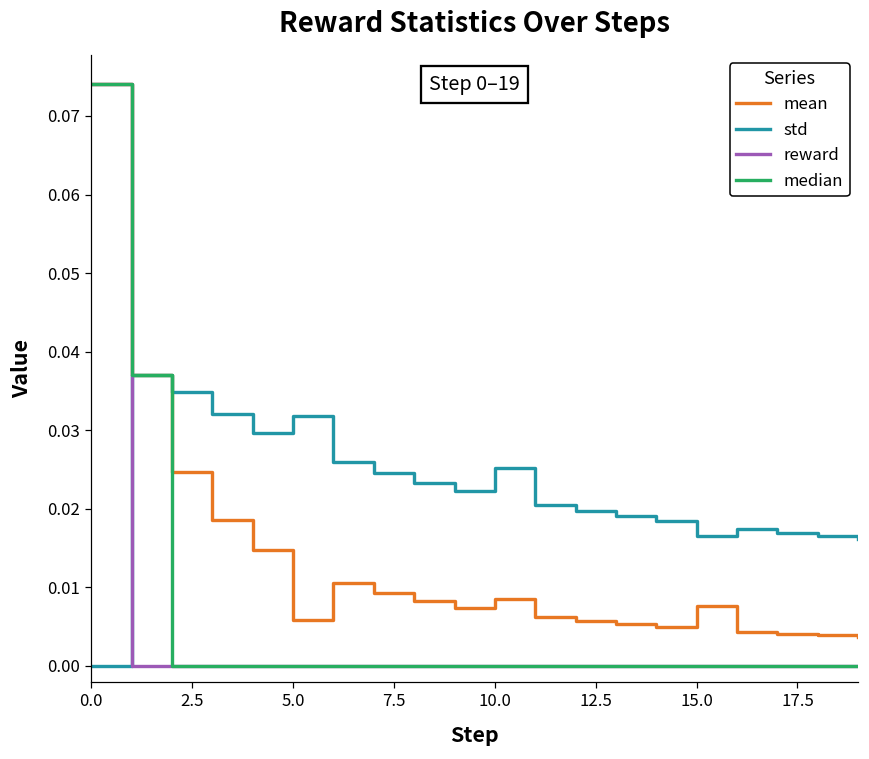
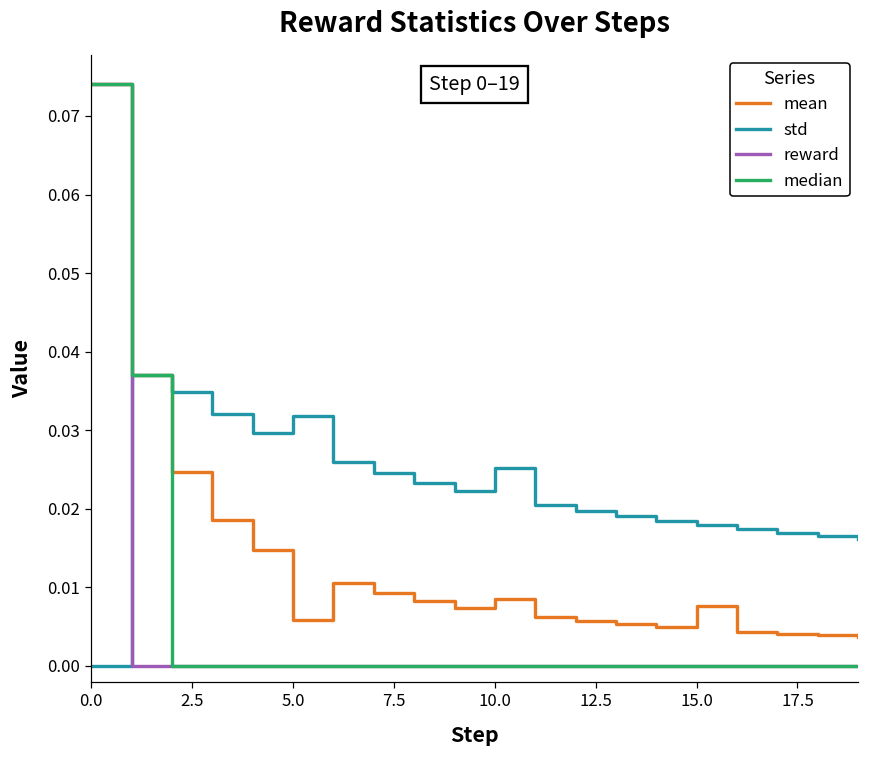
std, 15.0: 0.017 -> 0.018
